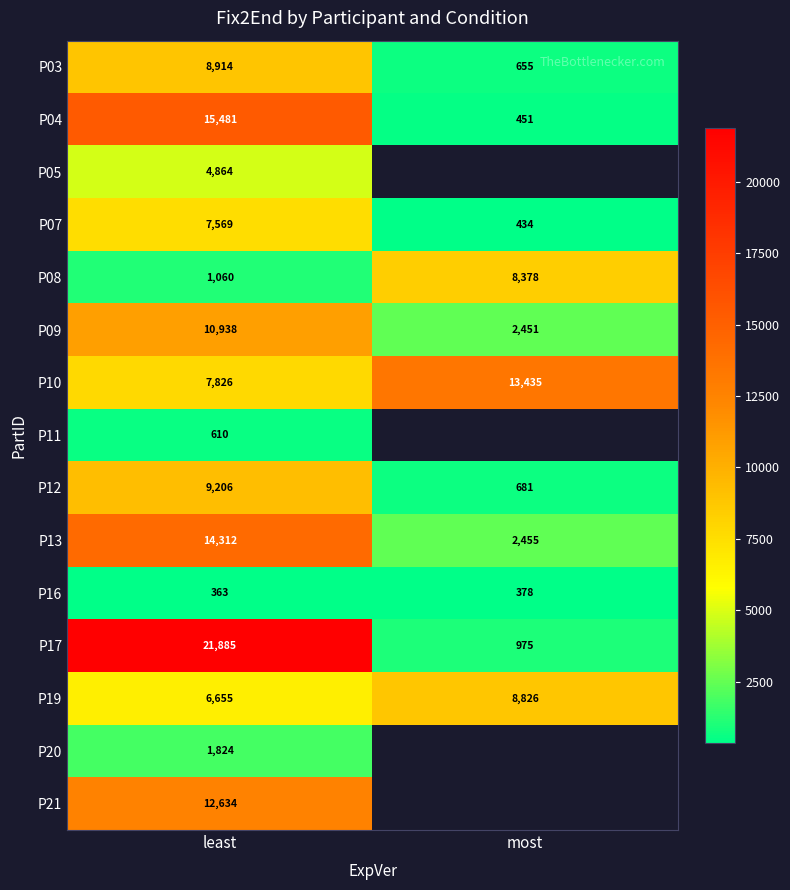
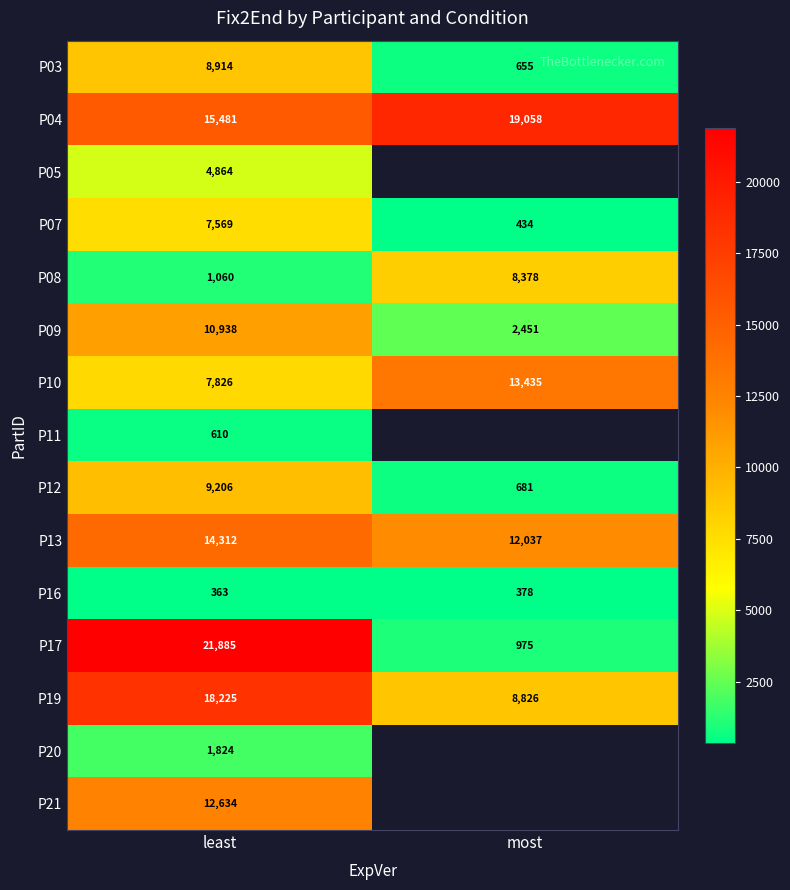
P04, most: 451 -> 19,058
P13, most: 2,455 -> 12,037
P19, least: 6,655 -> 18,225
